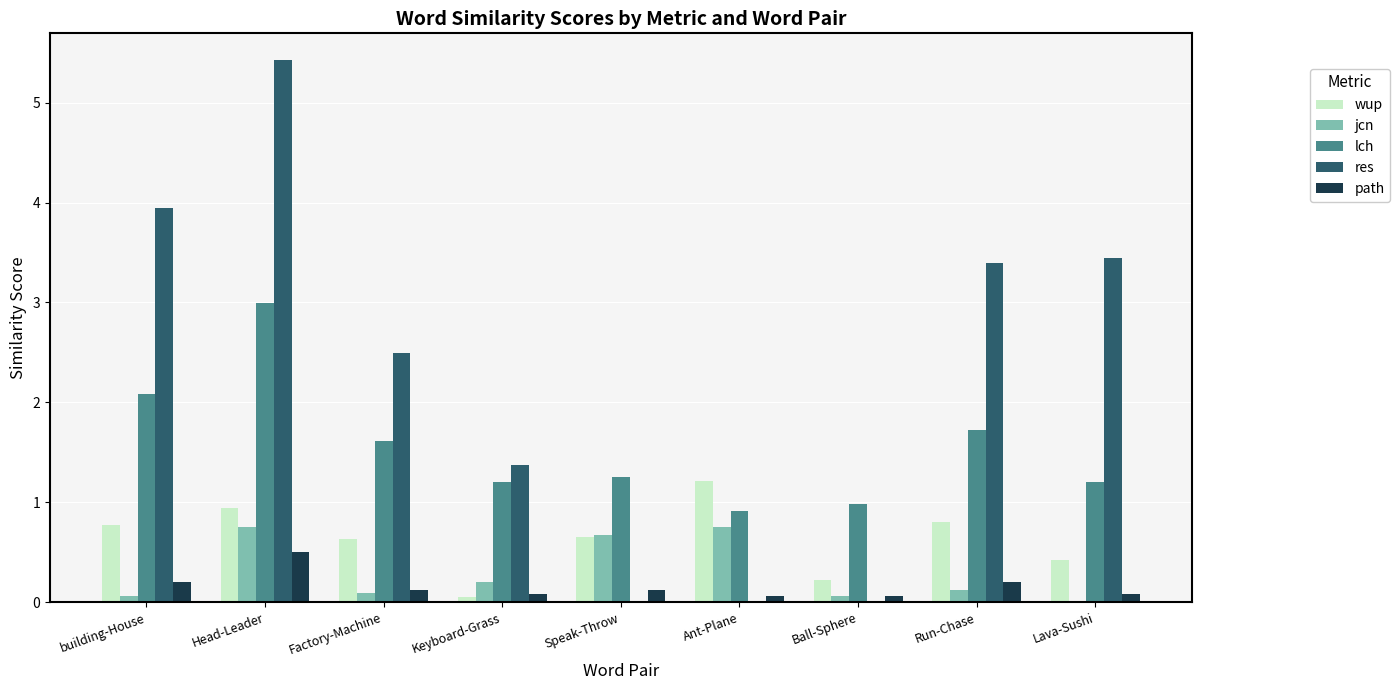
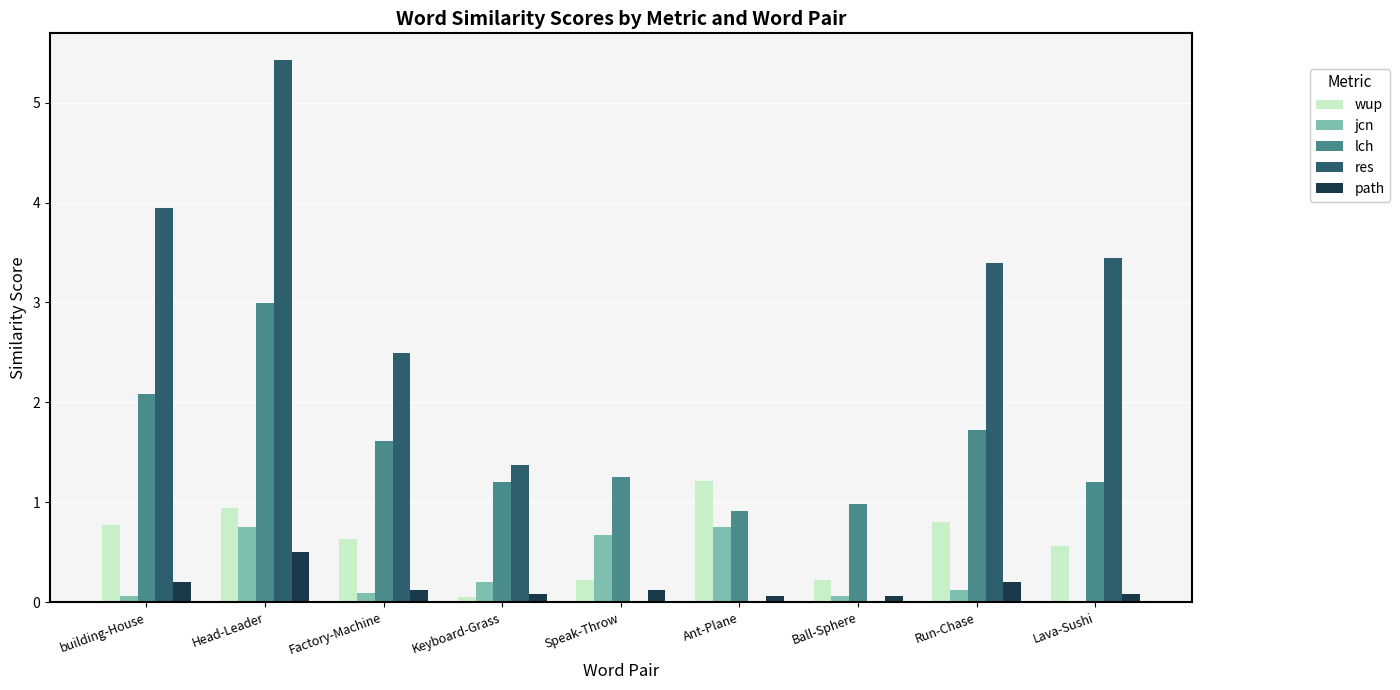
wup, Speak-Throw: 0.7 -> 0.2
wup, Lava-Sushi: 0.4 -> 0.6
